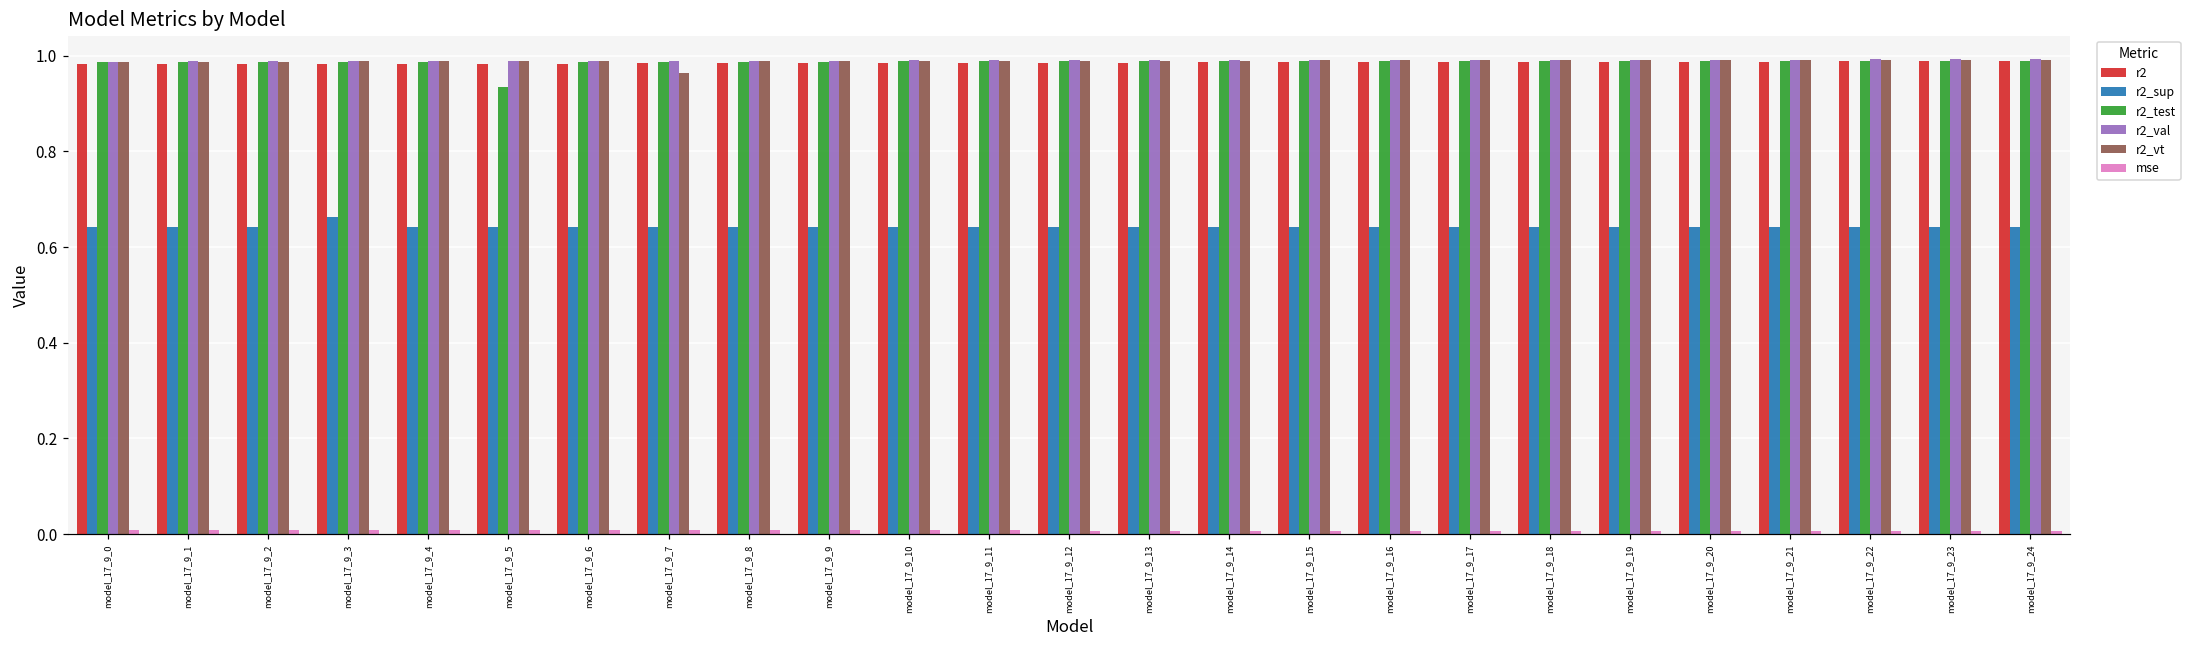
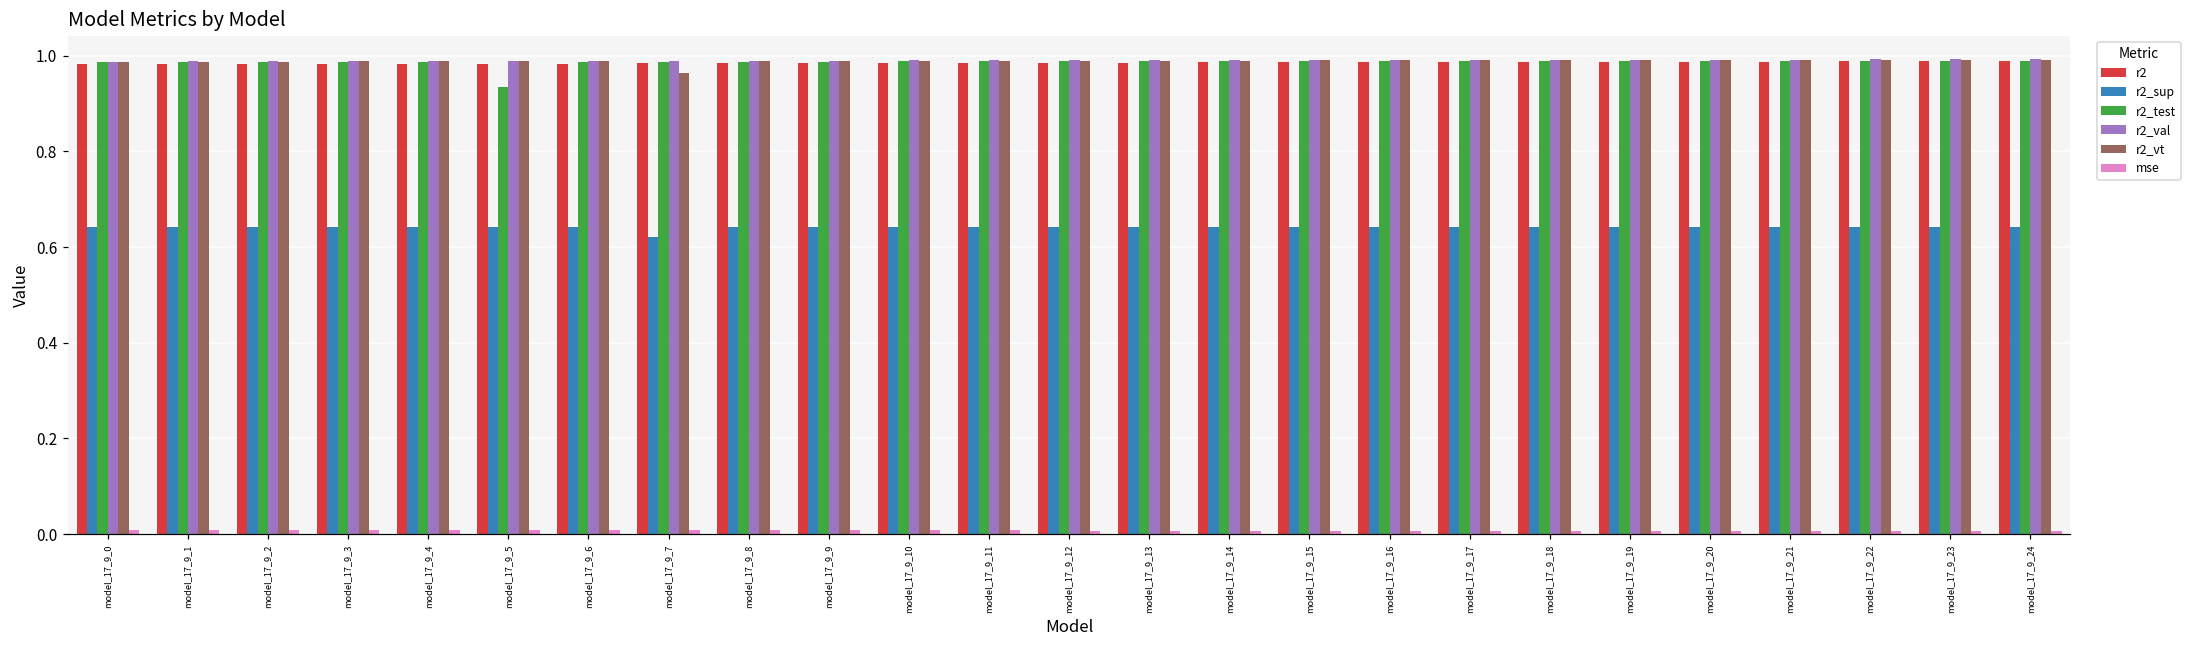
r2_sup, model_17_9_3: 0.66 -> 0.64
r2_sup, model_17_9_7: 0.64 -> 0.62
